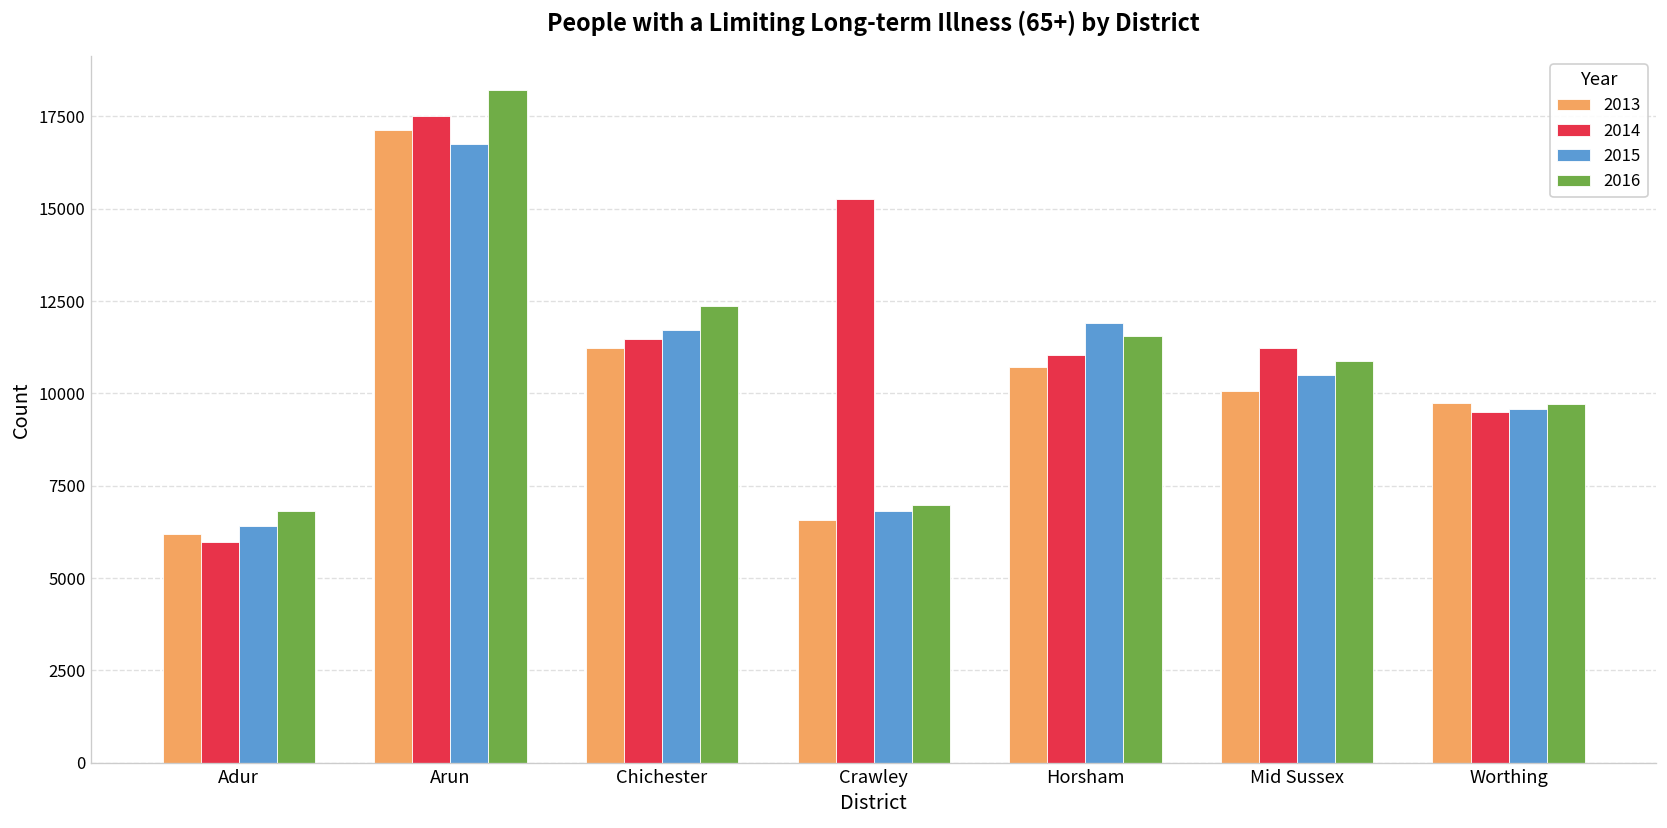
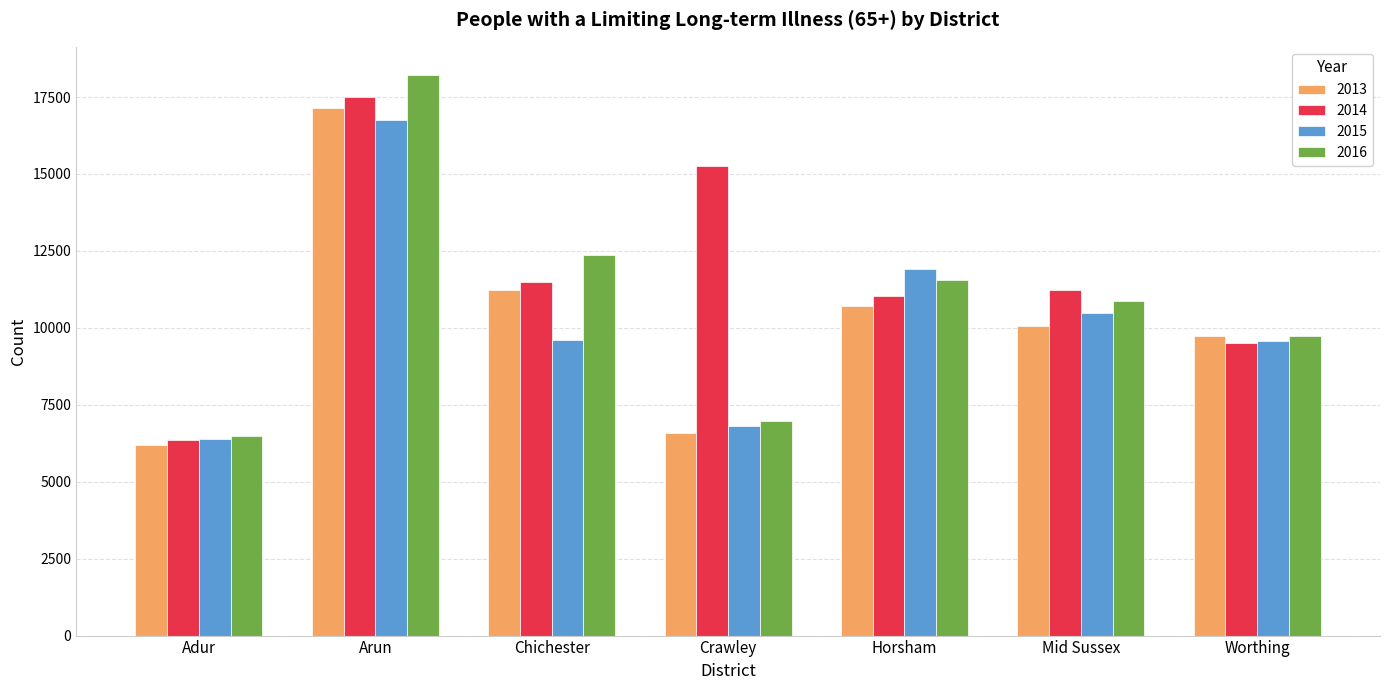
2014, Adur: 6000 -> 6400
2016, Adur: 6800 -> 6500
2015, Chichester: 11700 -> 9600
